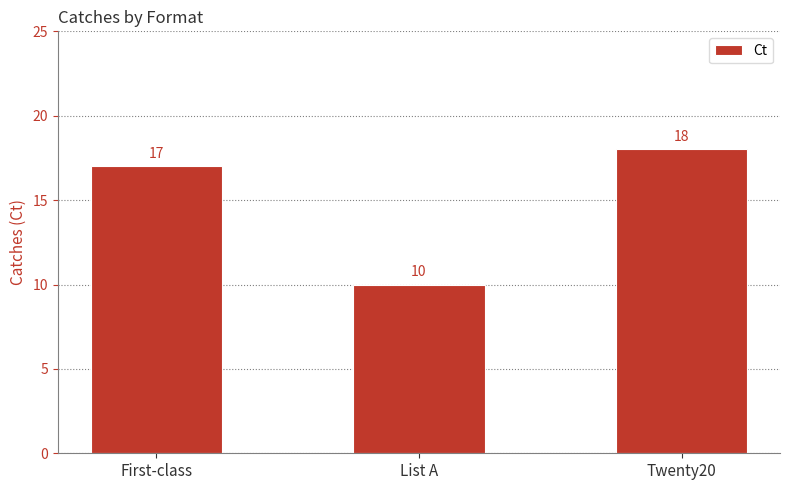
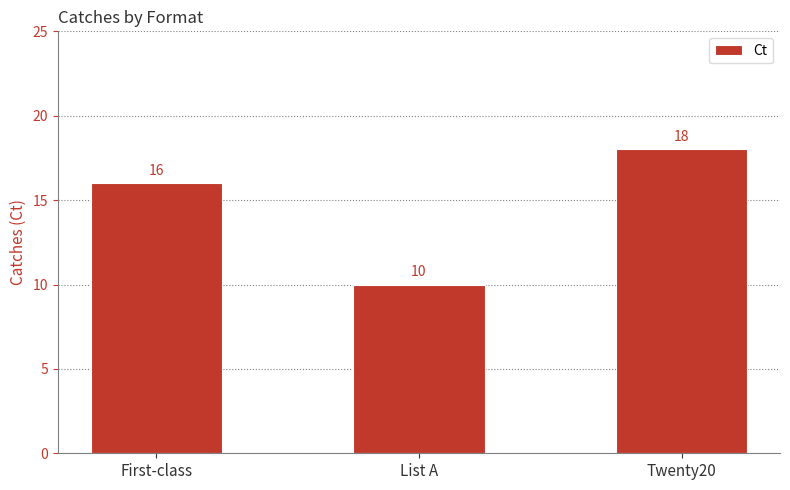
First-class: 17 -> 16
